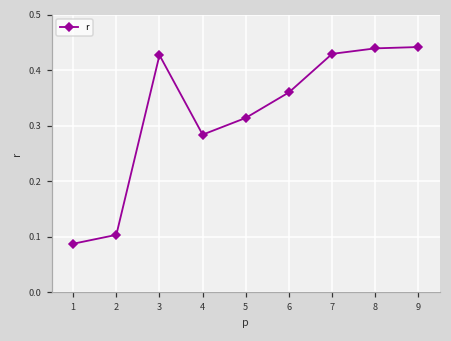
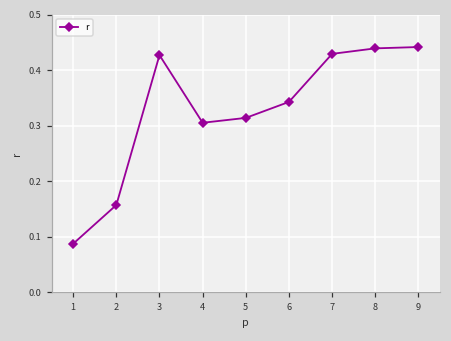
2: 0.10 -> 0.16
4: 0.28 -> 0.31
6: 0.36 -> 0.34
